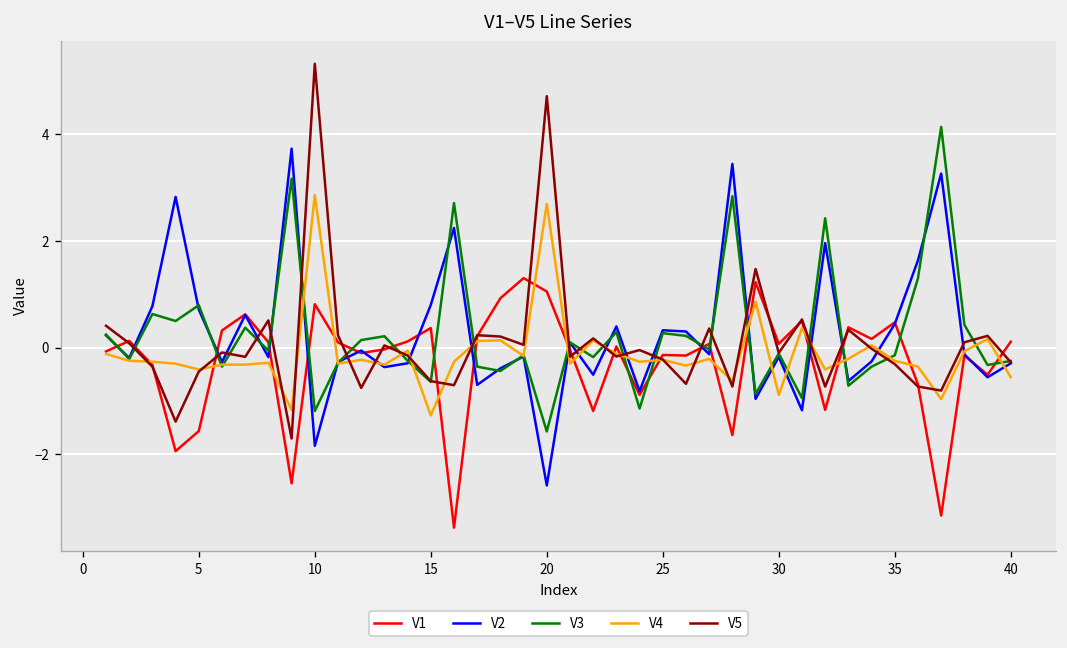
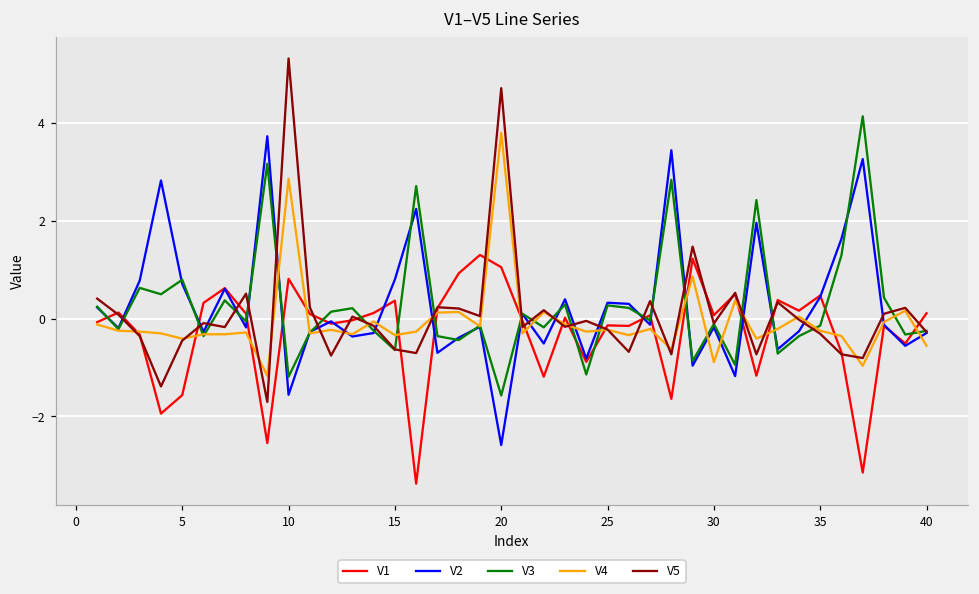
V2, 10: -1.8 -> -1.6
V4, 15: -1.3 -> -0.3
V4, 20: 2.7 -> 3.8
